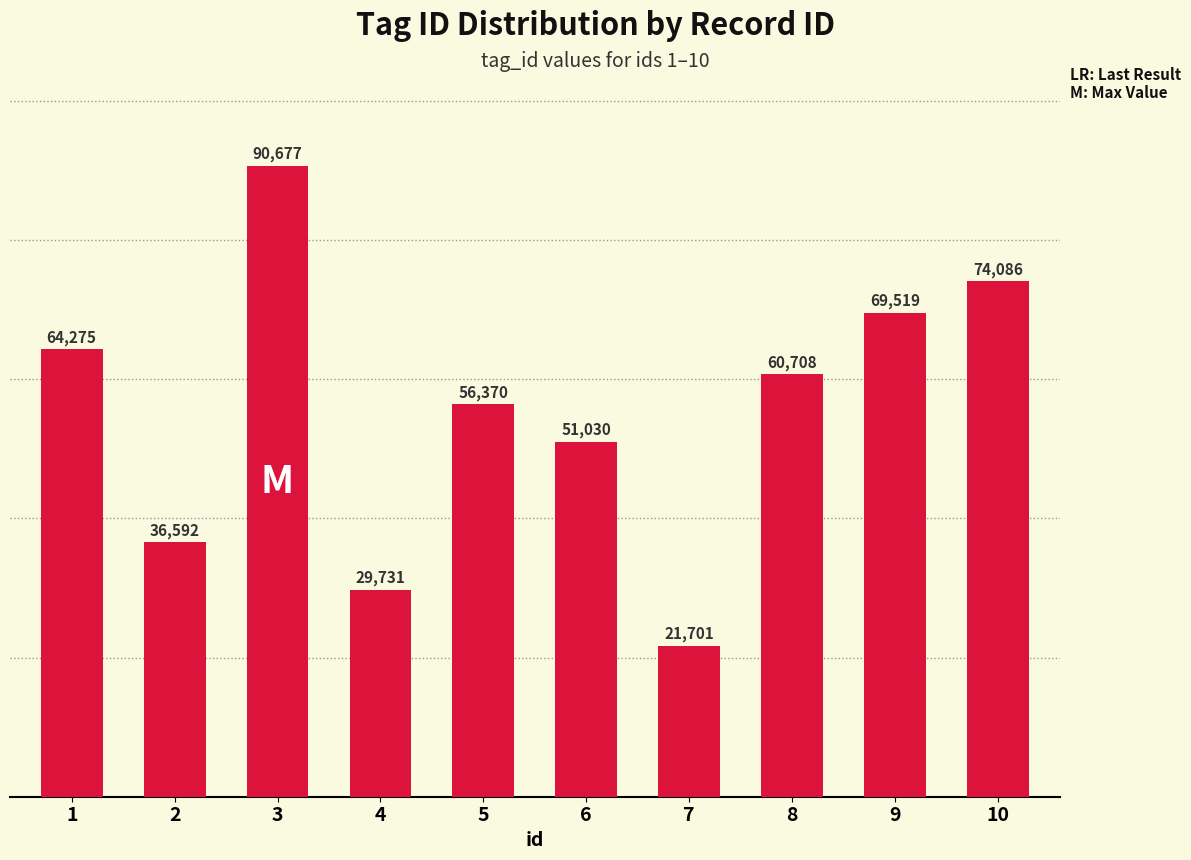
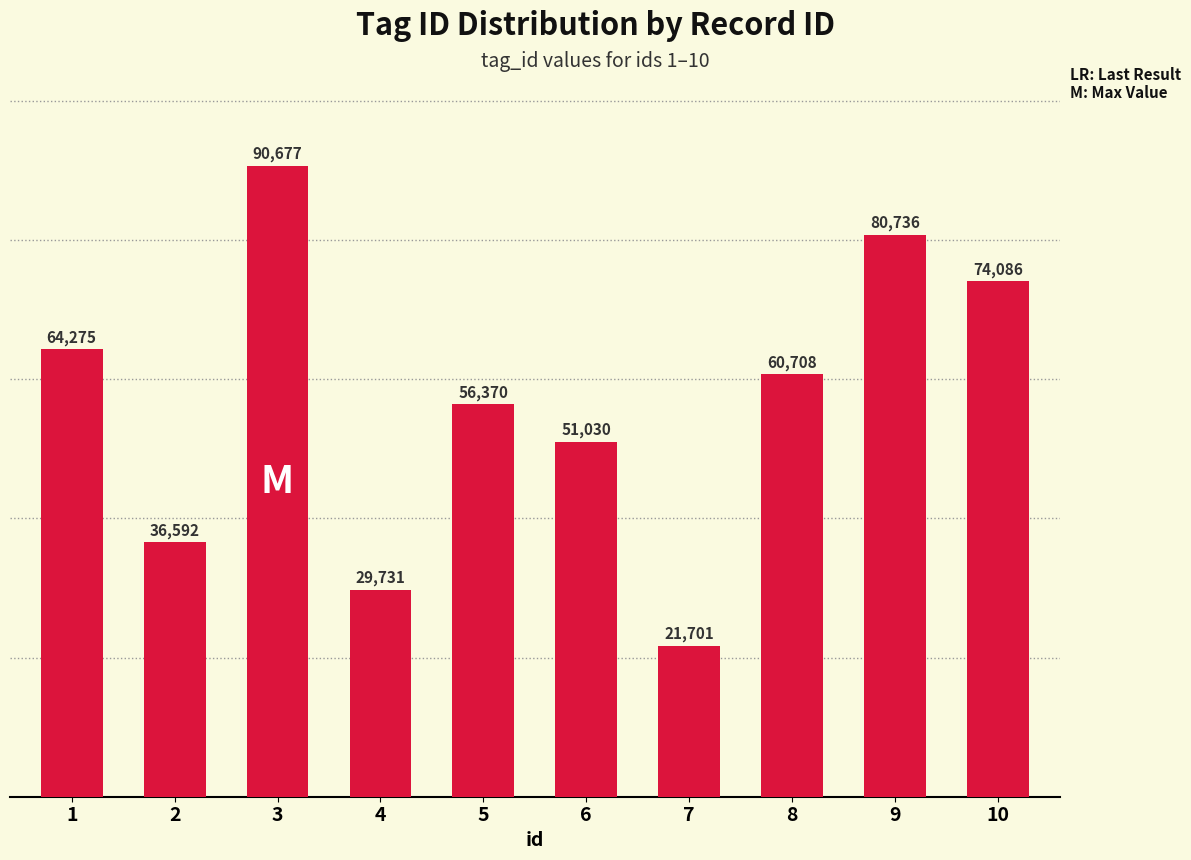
9: 69,519 -> 80,736
